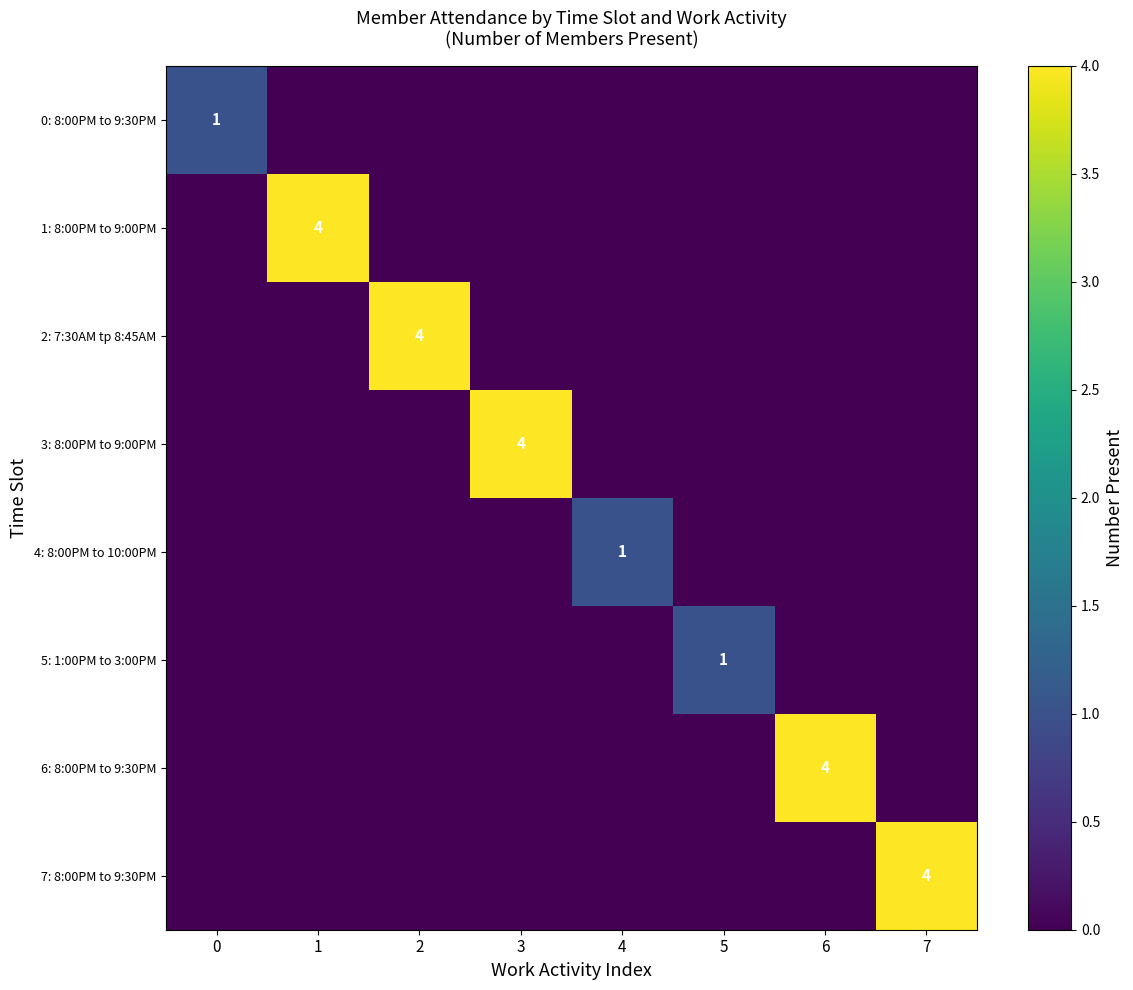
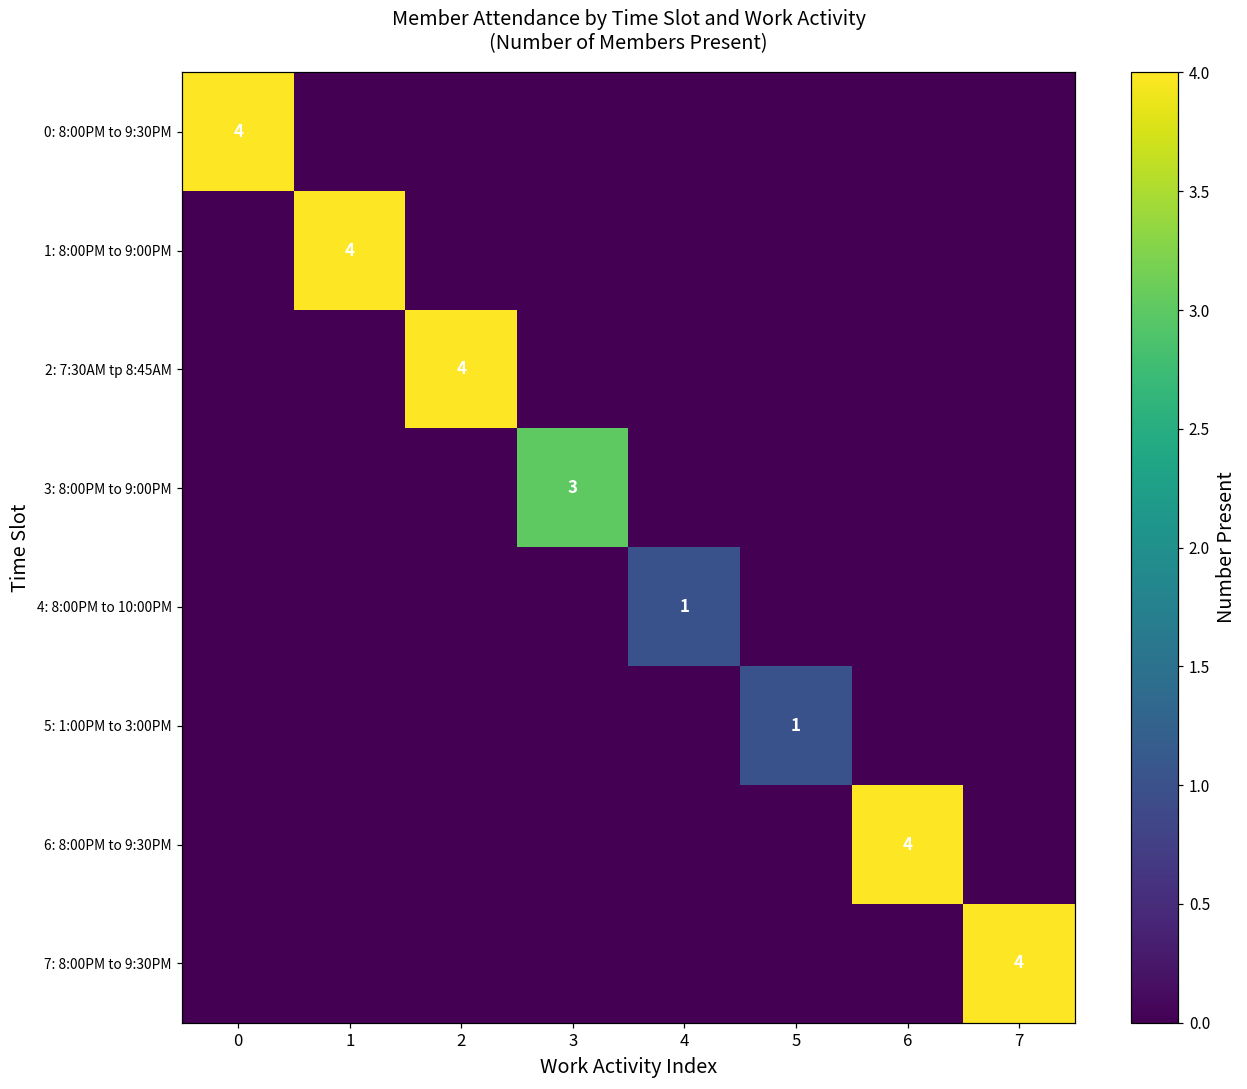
0: 8:00PM to 9:30PM, 0: 1 -> 4
3: 8:00PM to 9:00PM, 3: 4 -> 3
